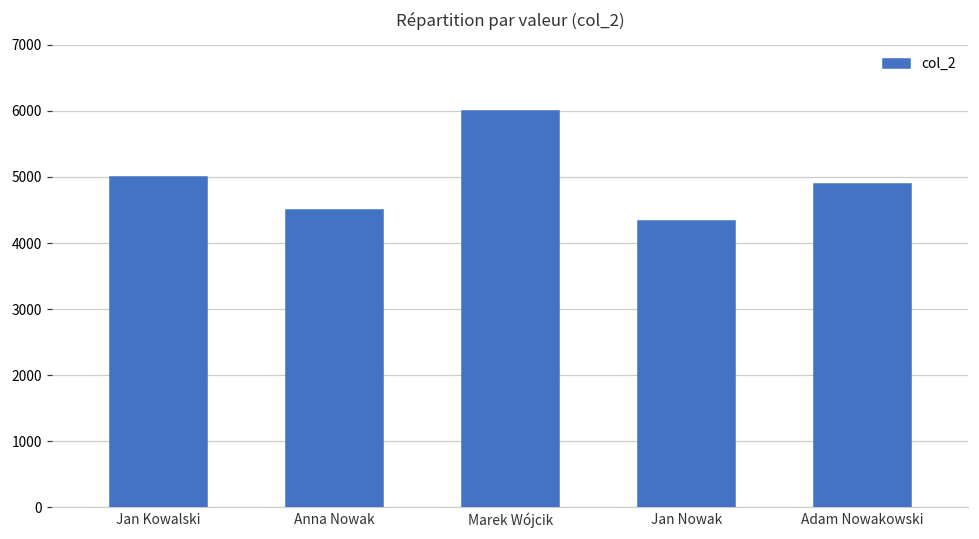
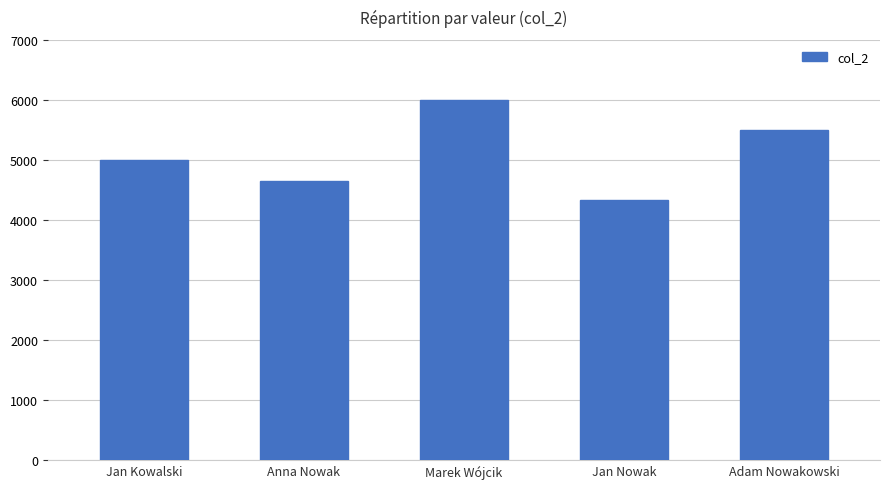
Anna Nowak: 4500 -> 4600
Adam Nowakowski: 4900 -> 5500
